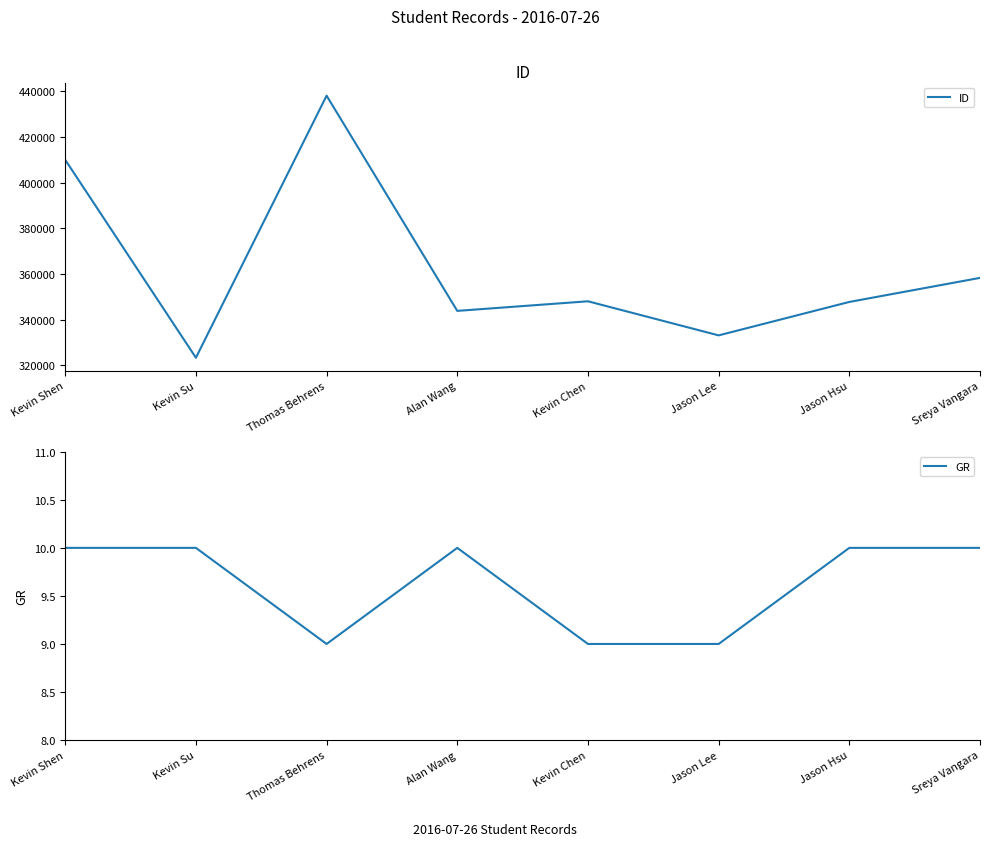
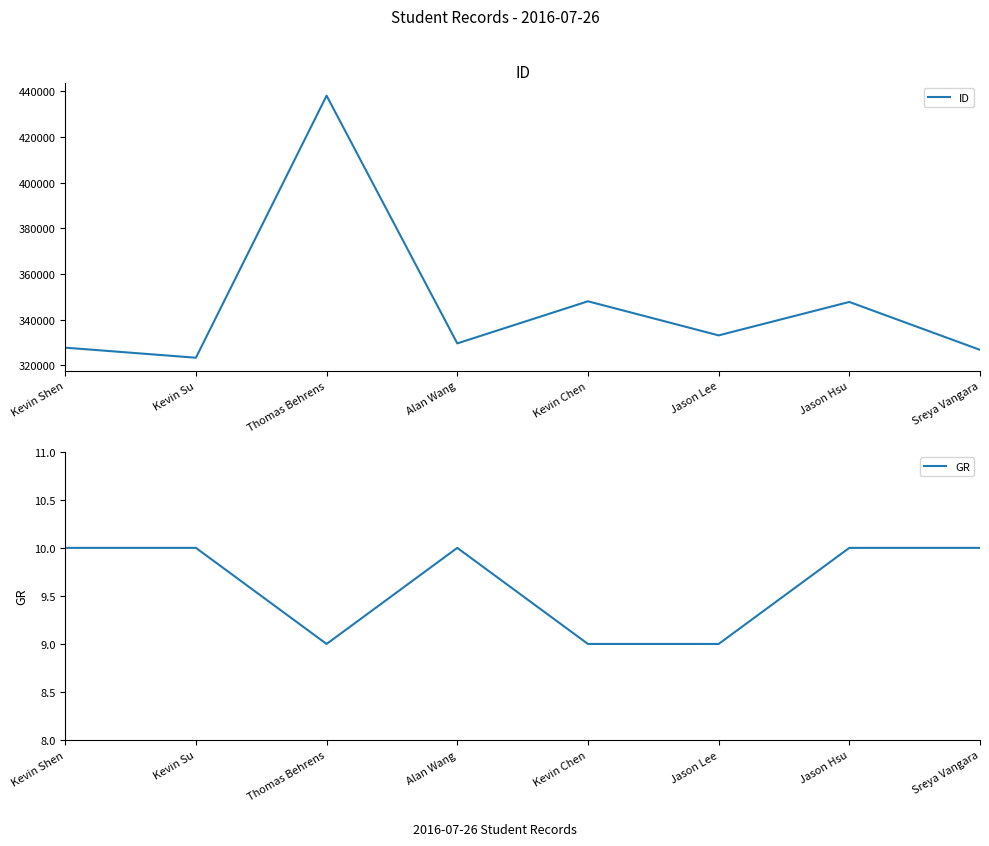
ID, Kevin Shen: 410000 -> 328000
ID, Alan Wang: 344000 -> 330000
ID, Sreya Vangara: 358000 -> 327000
